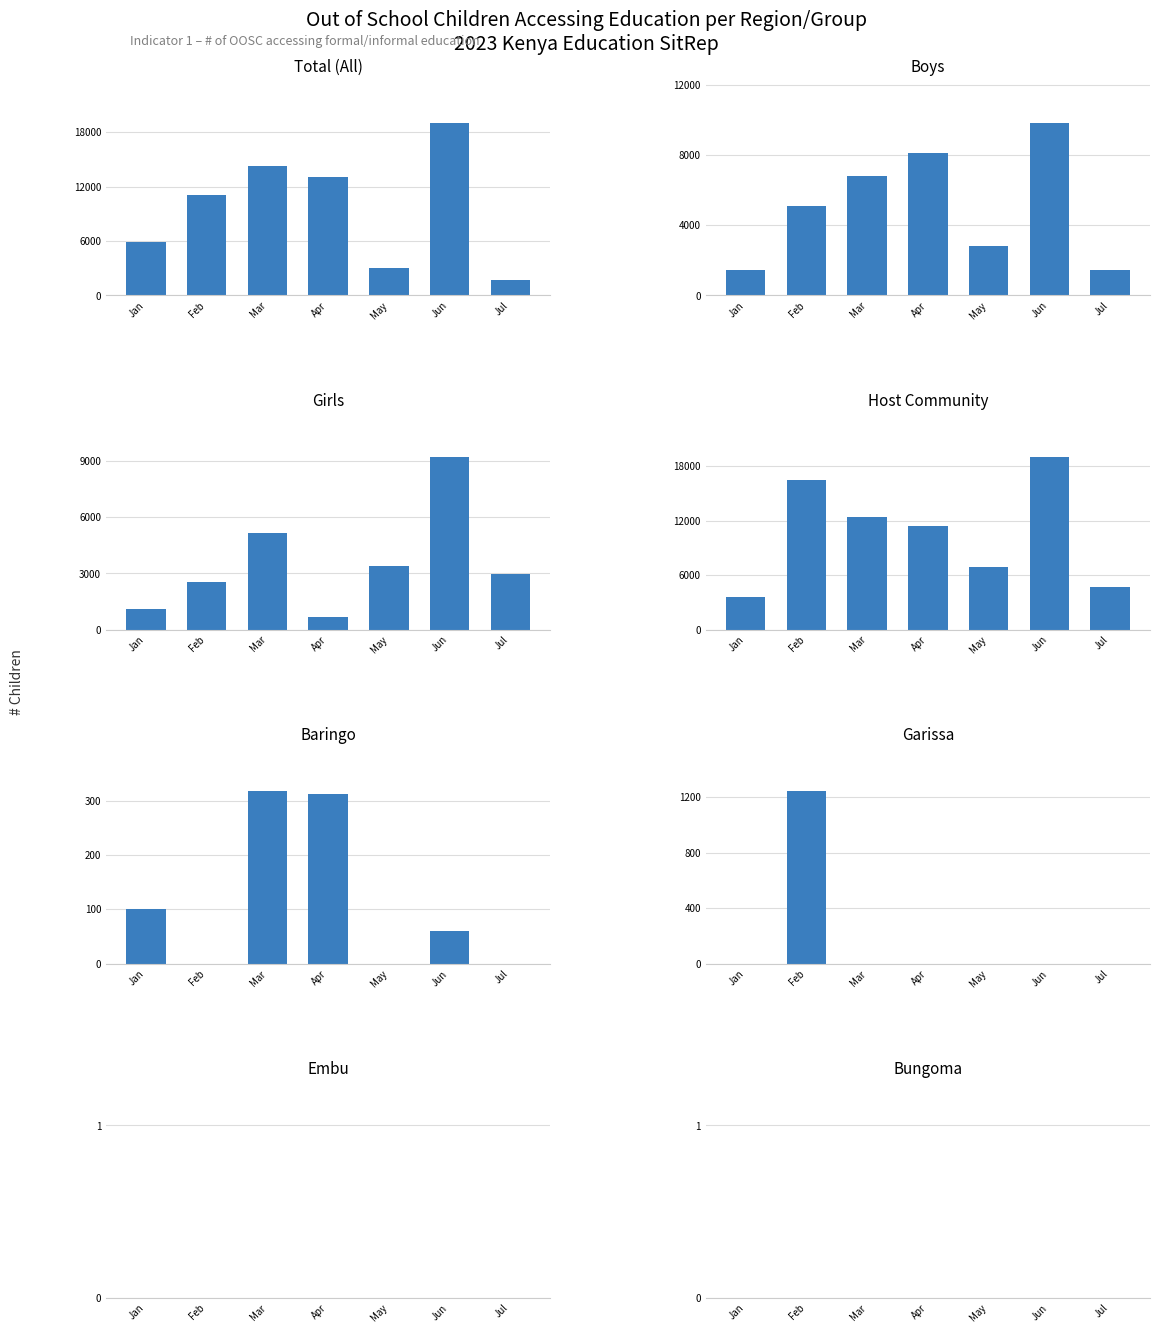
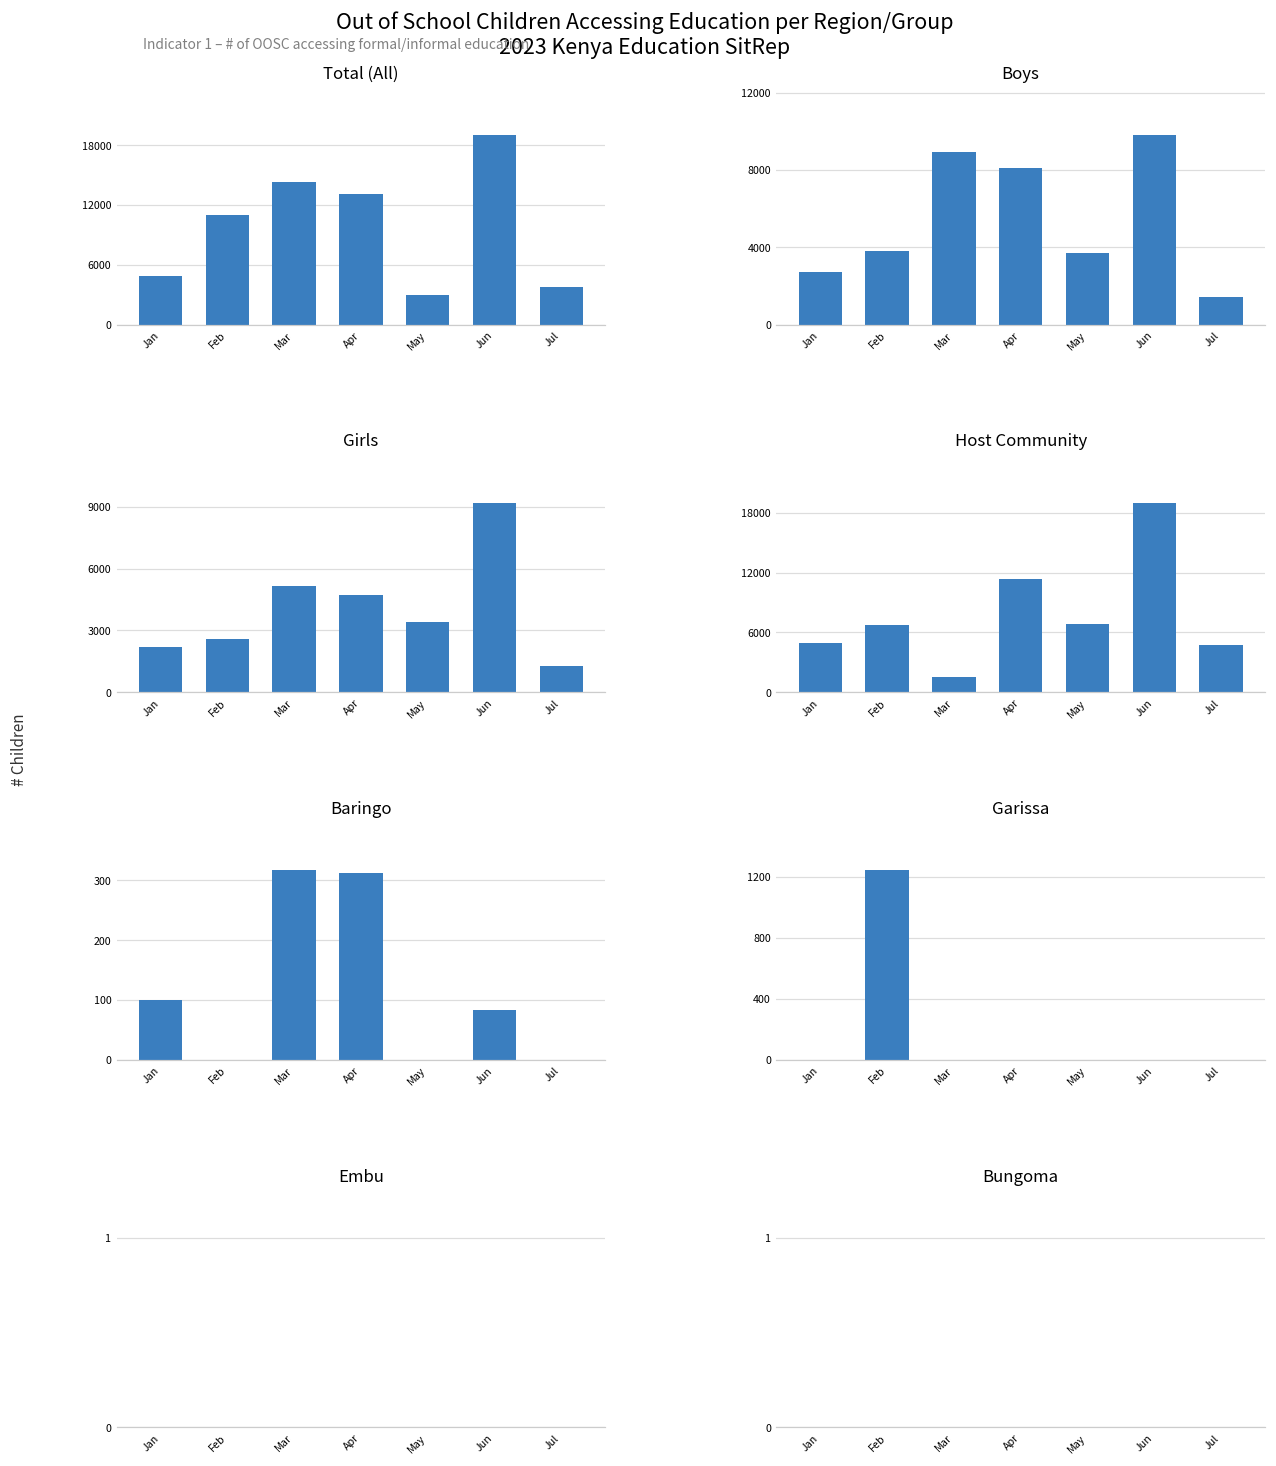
Total (All), Jan: 6000 -> 5000
Total (All), Jul: 2000 -> 4000
Boys, Jan: 1400 -> 2700
Boys, Feb: 5100 -> 3800
Boys, Mar: 6800 -> 8900
Boys, May: 2800 -> 3700
Girls, Jan: 1100 -> 2200
Girls, Apr: 700 -> 4700
Girls, Jul: 3000 -> 1300
Host Community, Jan: 4000 -> 5000
Host Community, Feb: 16000 -> 7000
Host Community, Mar: 12000 -> 2000
Baringo, Jun: 60 -> 80
